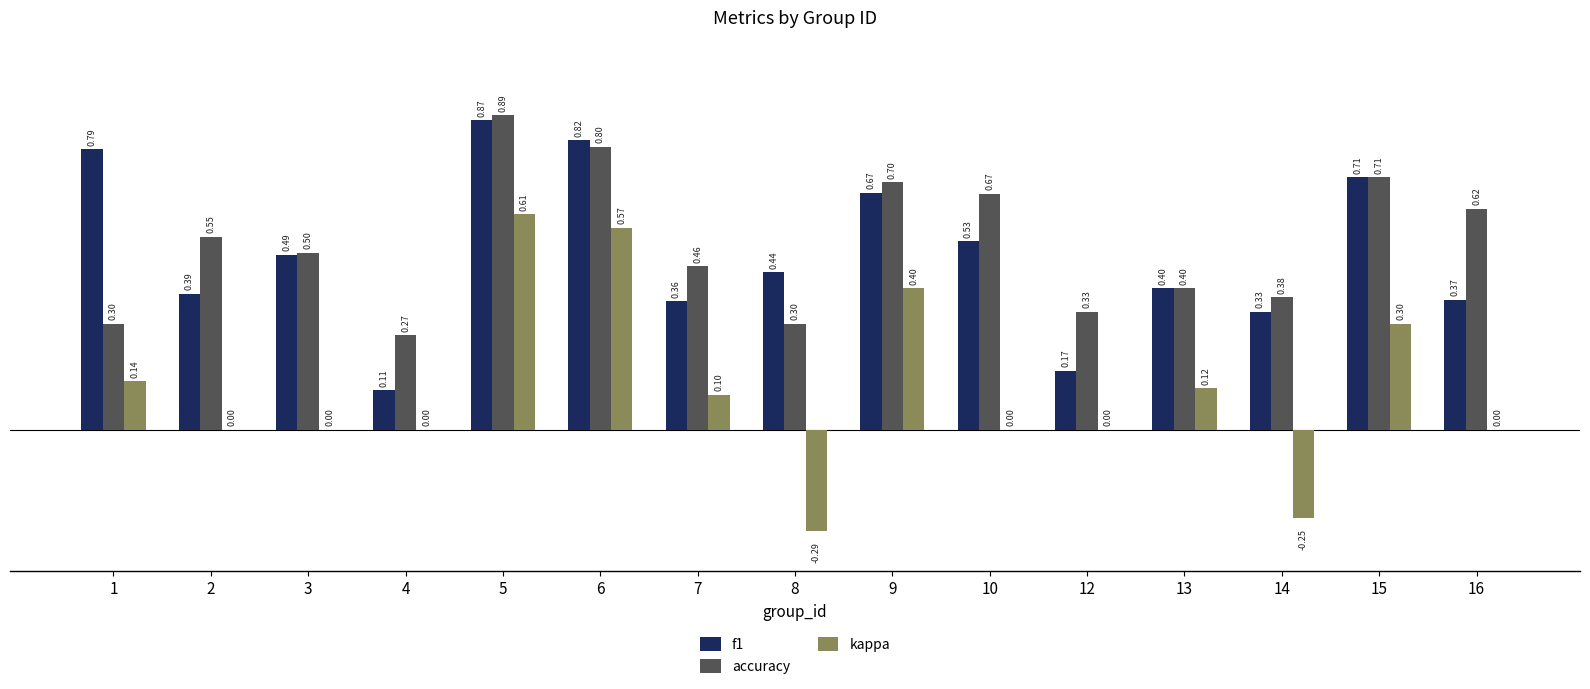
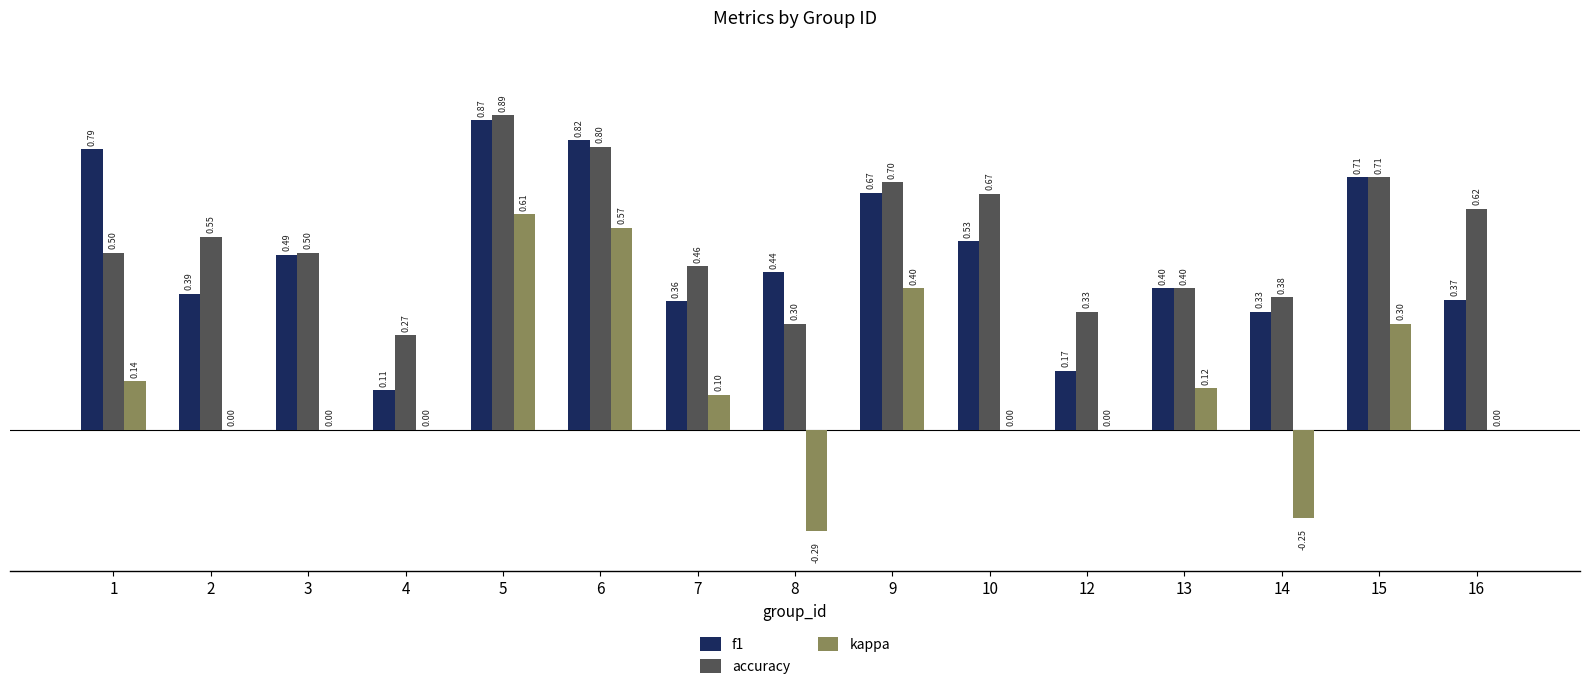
accuracy, 1: 0.30 -> 0.50
